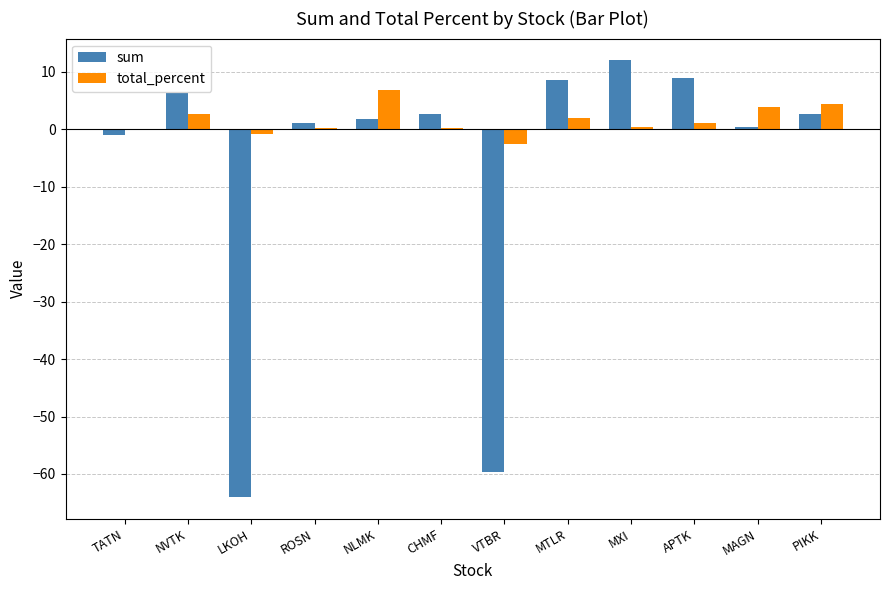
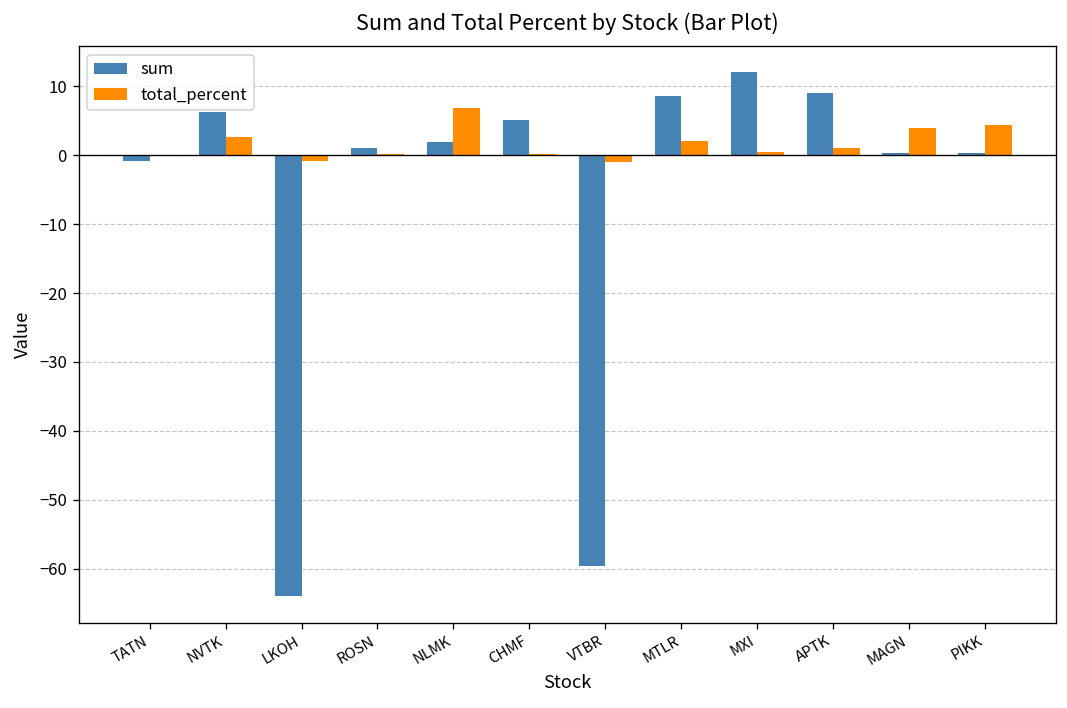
sum, CHMF: 3 -> 5
total_percent, VTBR: -3 -> -1
sum, PIKK: 3 -> 0
